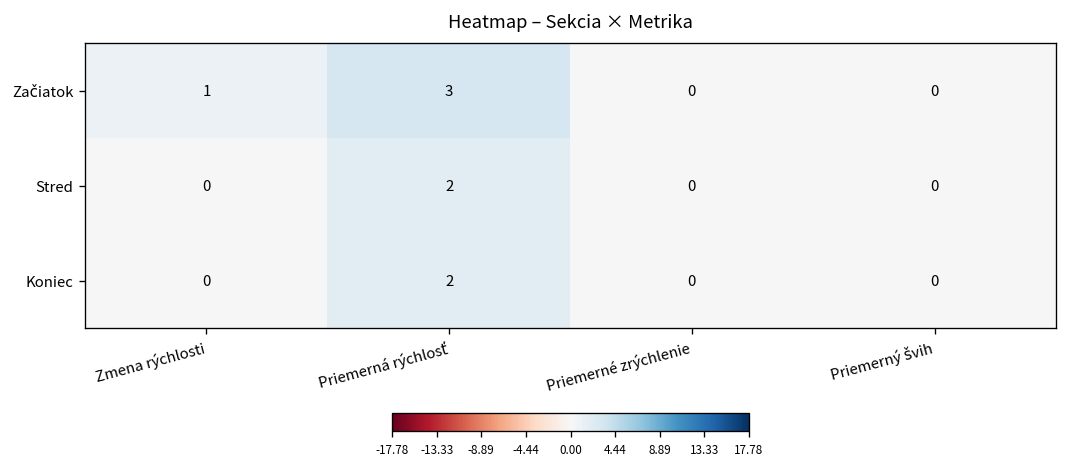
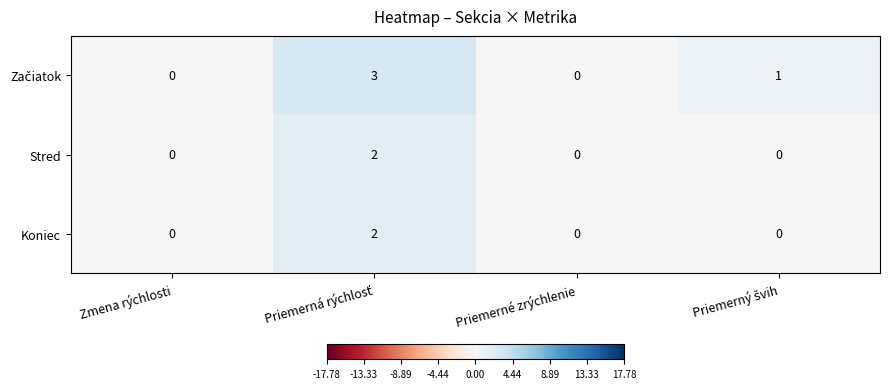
Začiatok, Zmena rýchlosti: 1 -> 0
Začiatok, Priemerný švih: 0 -> 1
